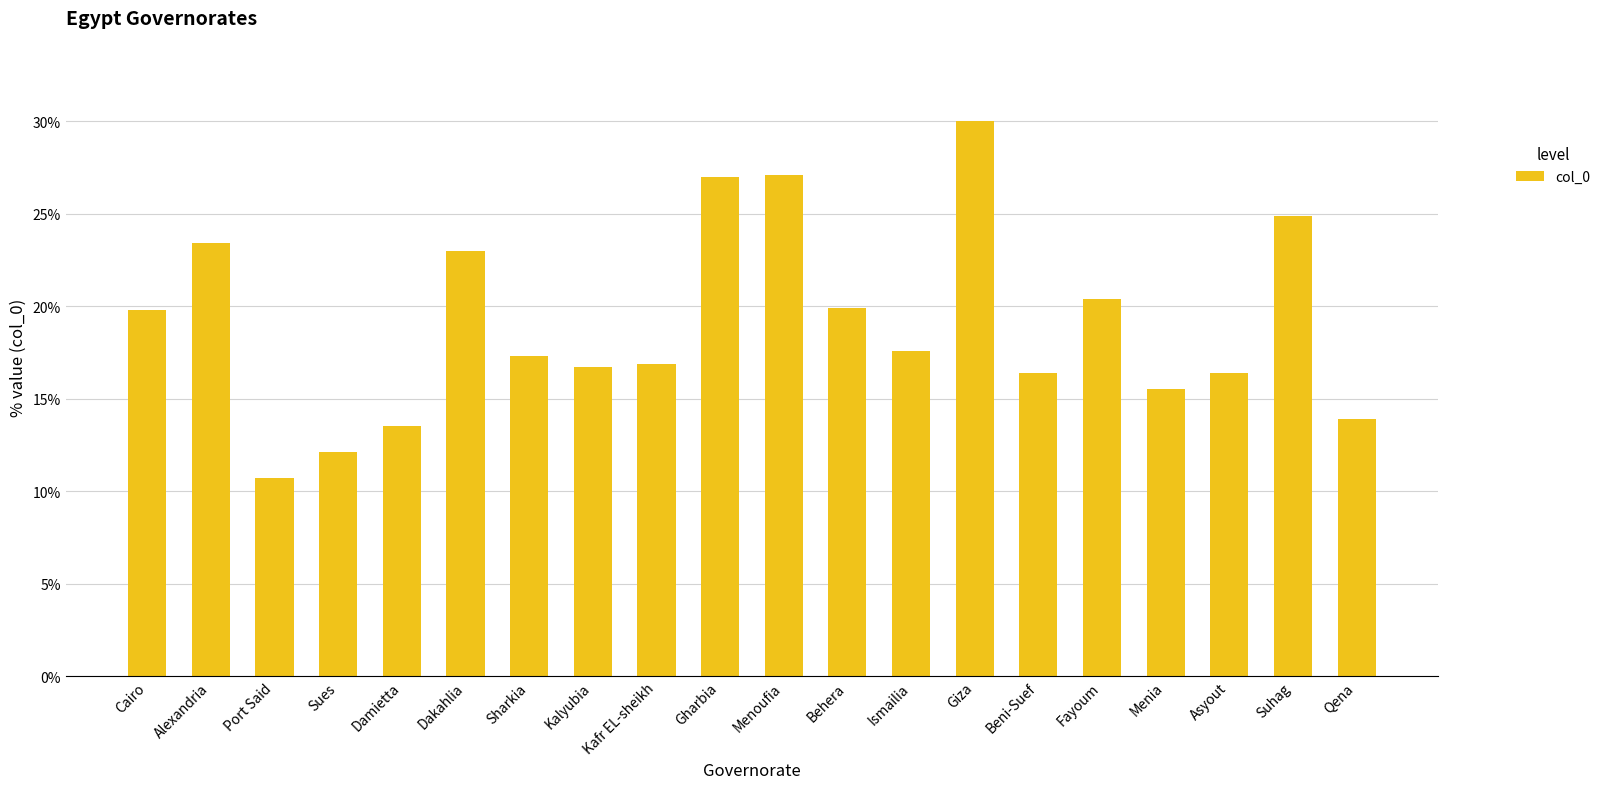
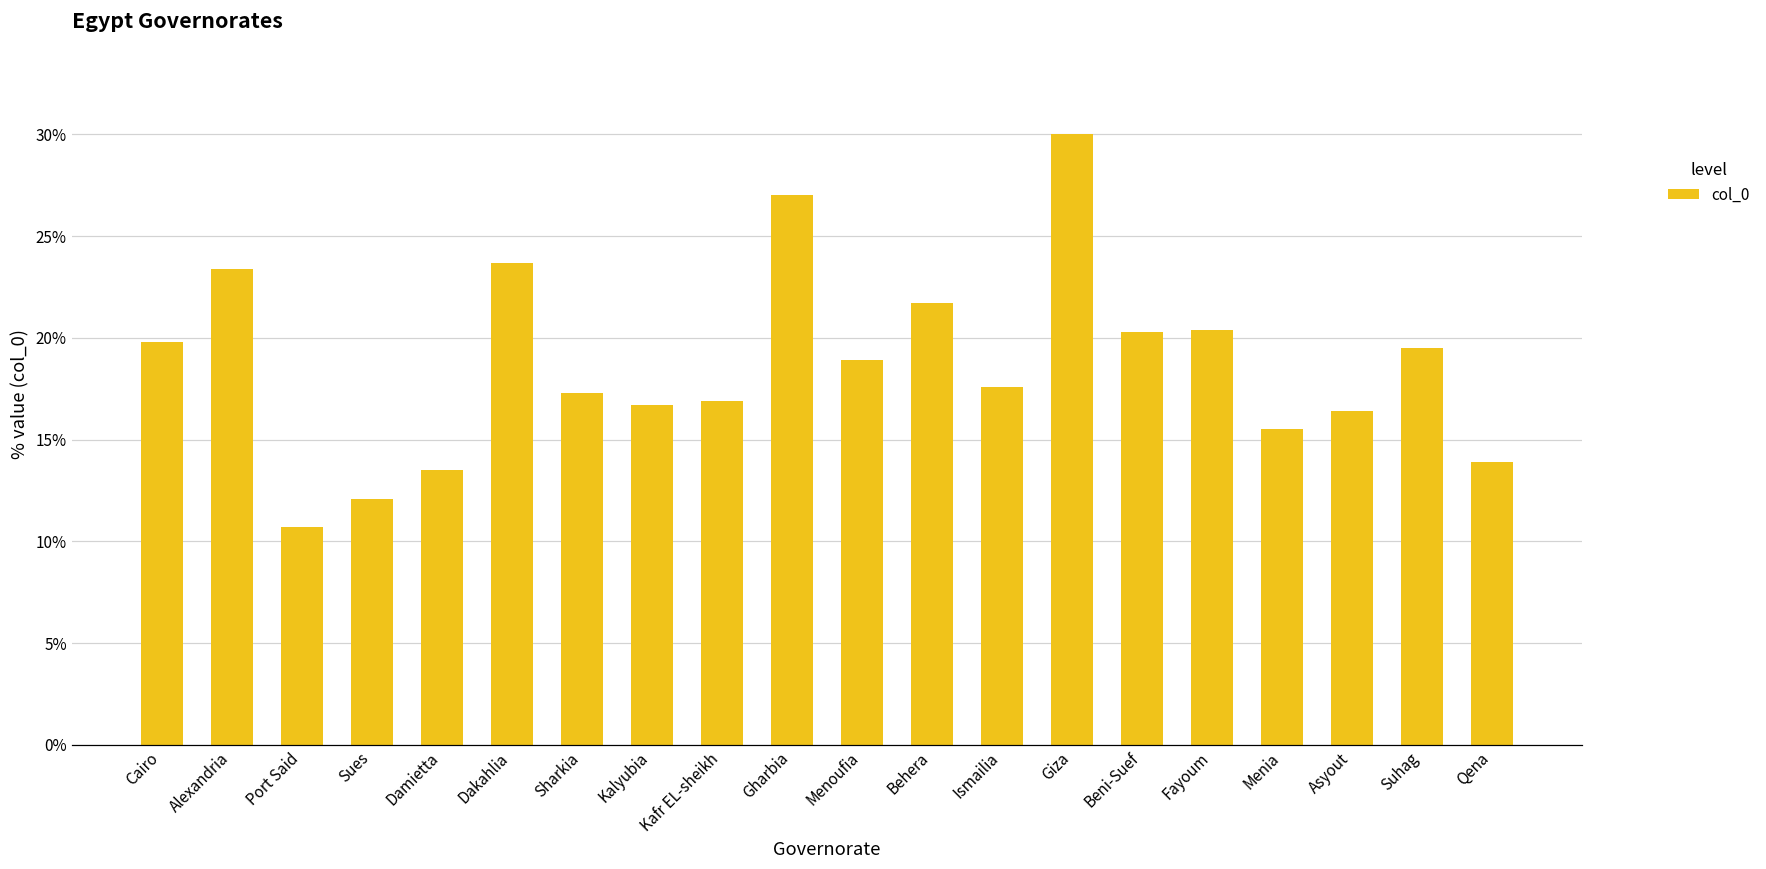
Dakahlia: 23.0% -> 23.7%
Menoufia: 27.1% -> 18.9%
Behera: 19.9% -> 21.7%
Beni-Suef: 16.4% -> 20.3%
Suhag: 24.9% -> 19.5%
